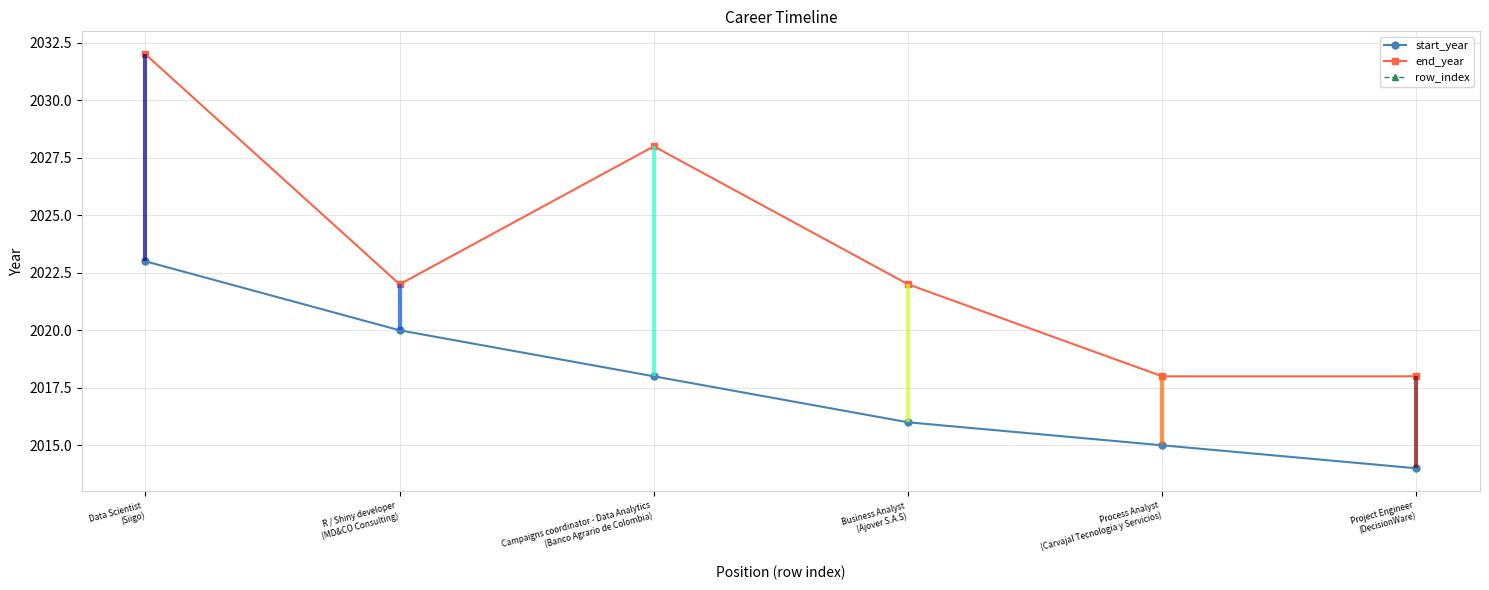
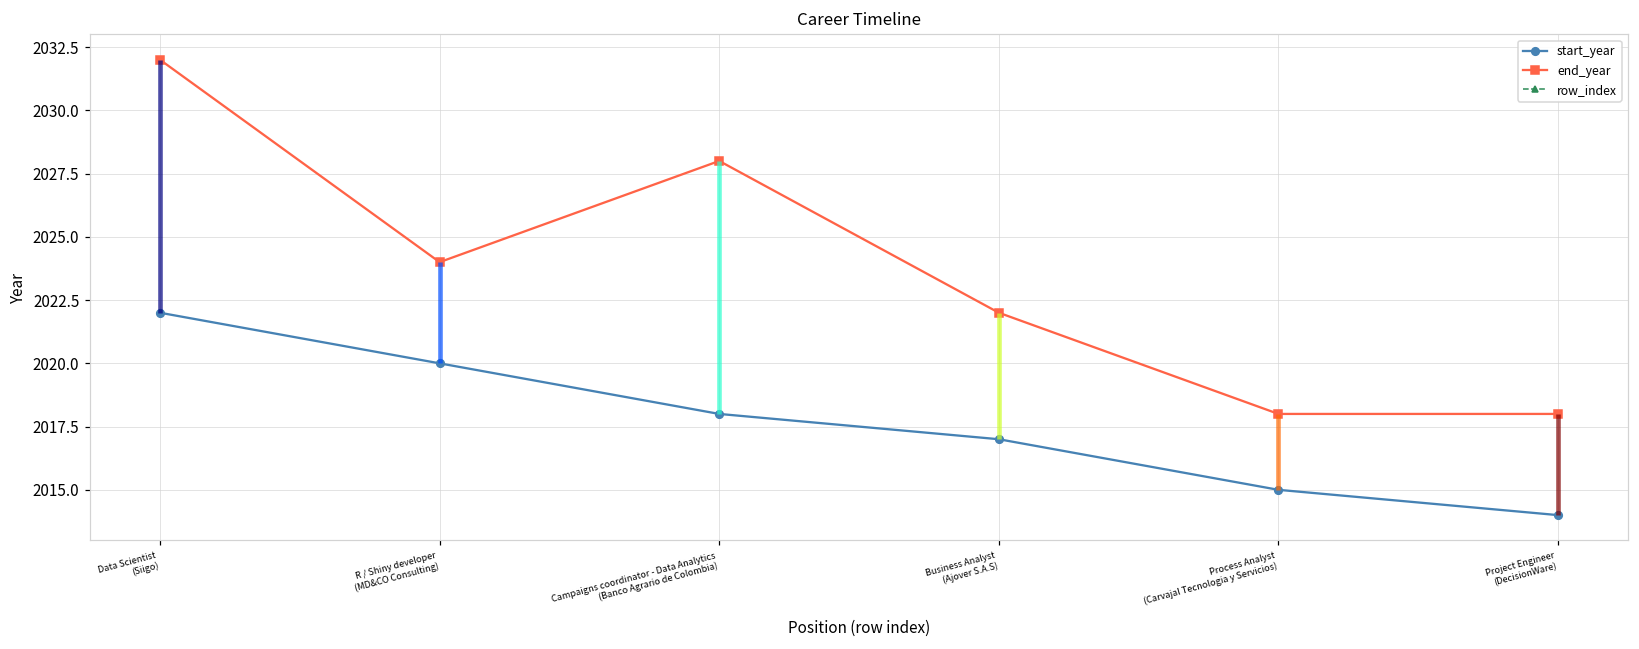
start_year, Data Scientist (Siigo): 2023 -> 2022
end_year, R / Shiny developer (MD&CO Consulting): 2022 -> 2024
start_year, Business Analyst (Ajover S.A.S): 2016 -> 2017
